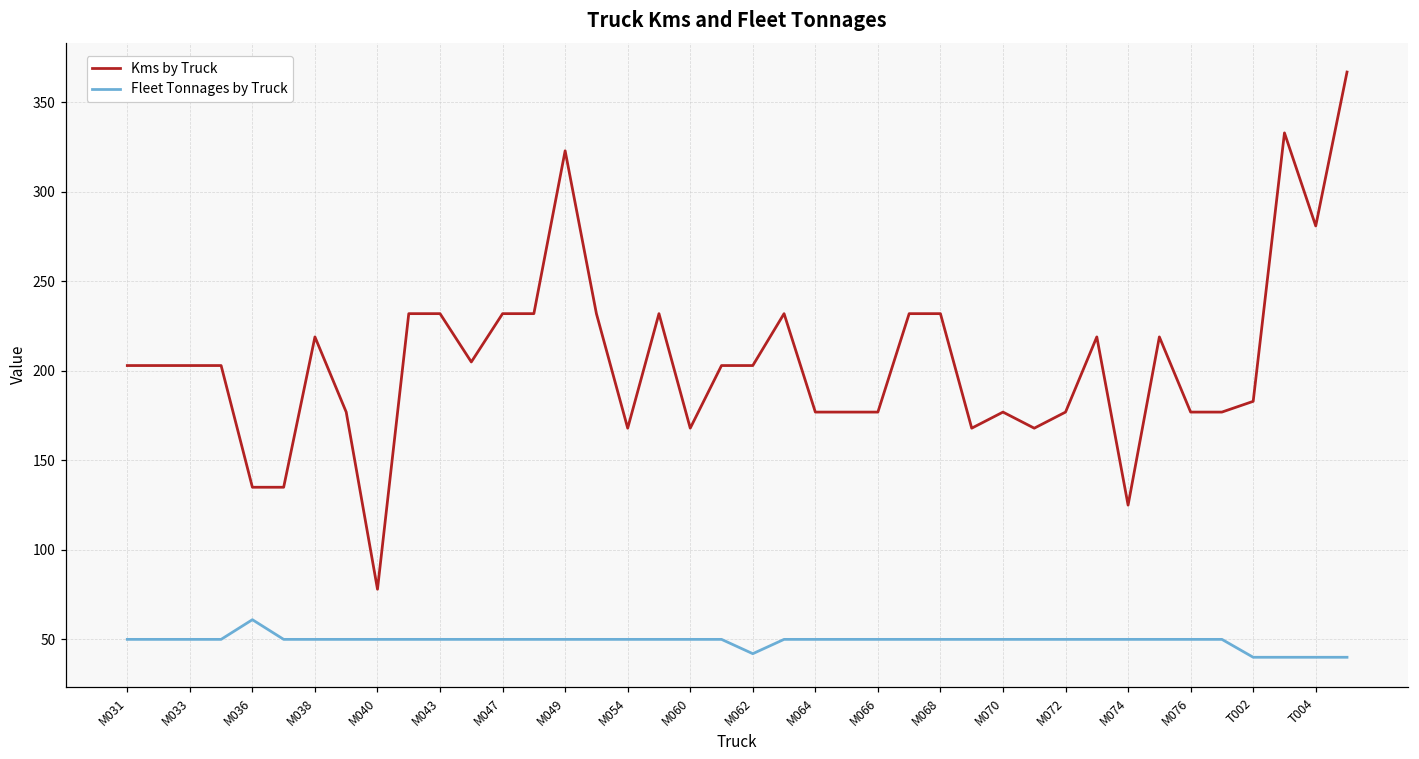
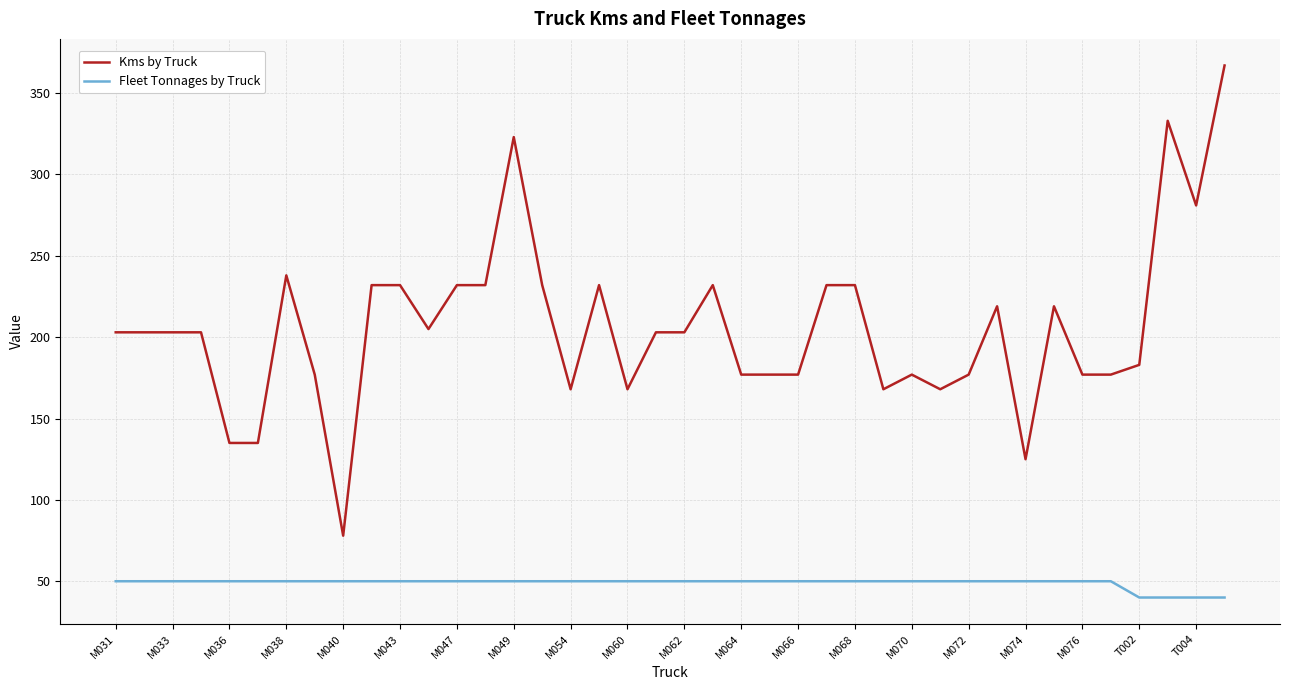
Fleet Tonnages by Truck, M036: 61 -> 50
Kms by Truck, M038: 219 -> 238
Fleet Tonnages by Truck, M062: 42 -> 50
